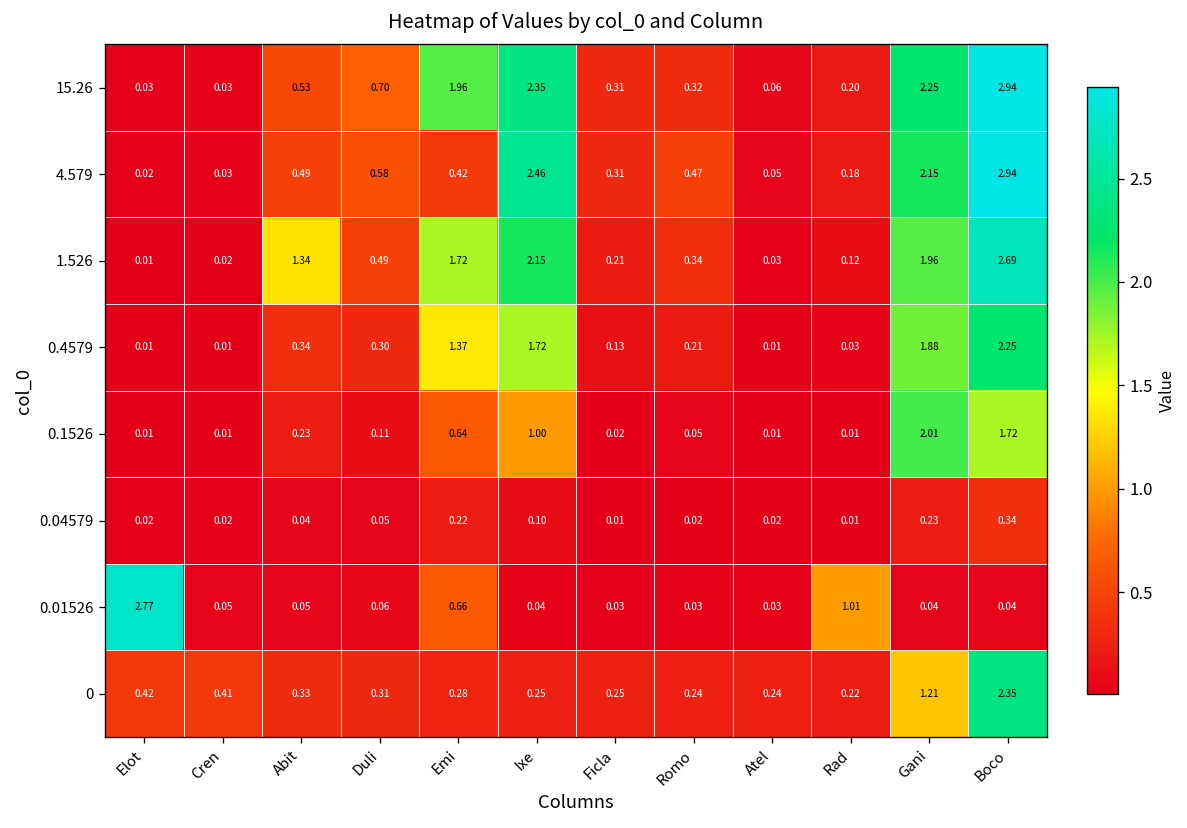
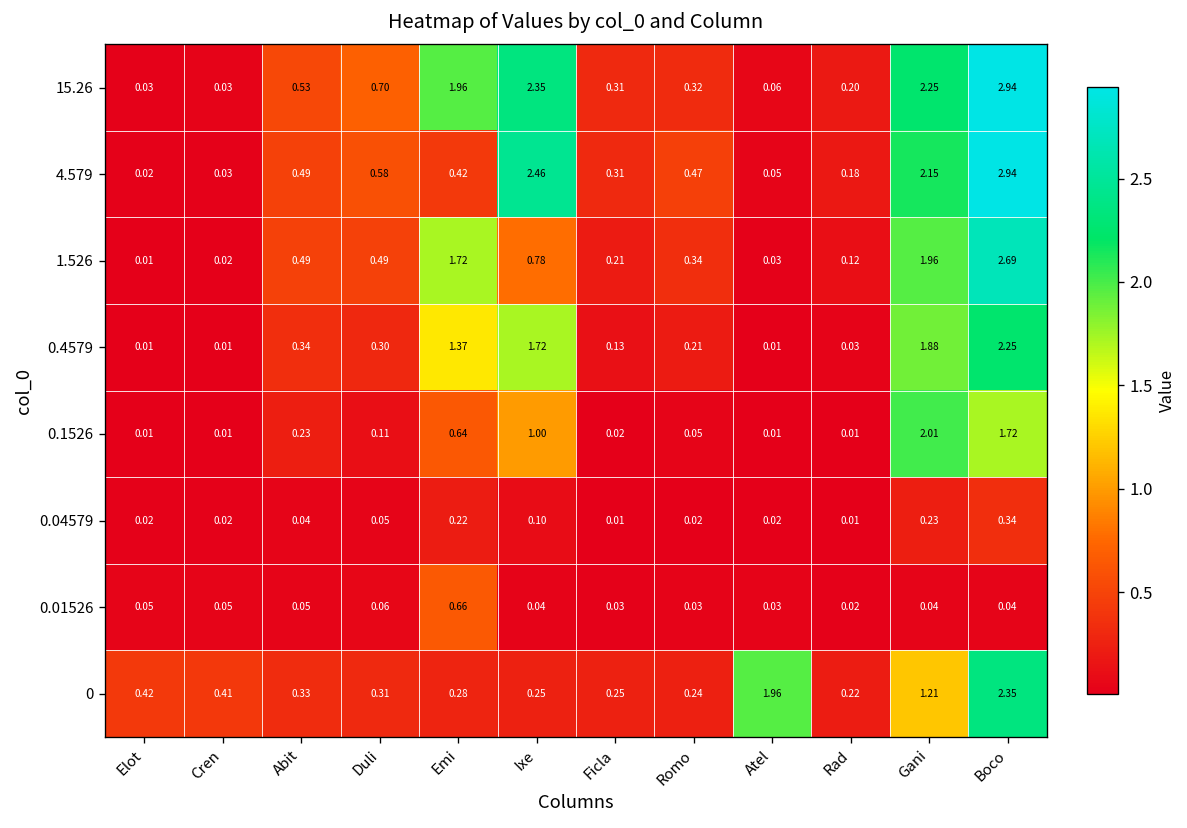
1.526, Abit: 1.34 -> 0.49
1.526, Ixe: 2.15 -> 0.78
0.01526, Elot: 2.77 -> 0.05
0.01526, Rad: 1.01 -> 0.02
0, Atel: 0.24 -> 1.96
